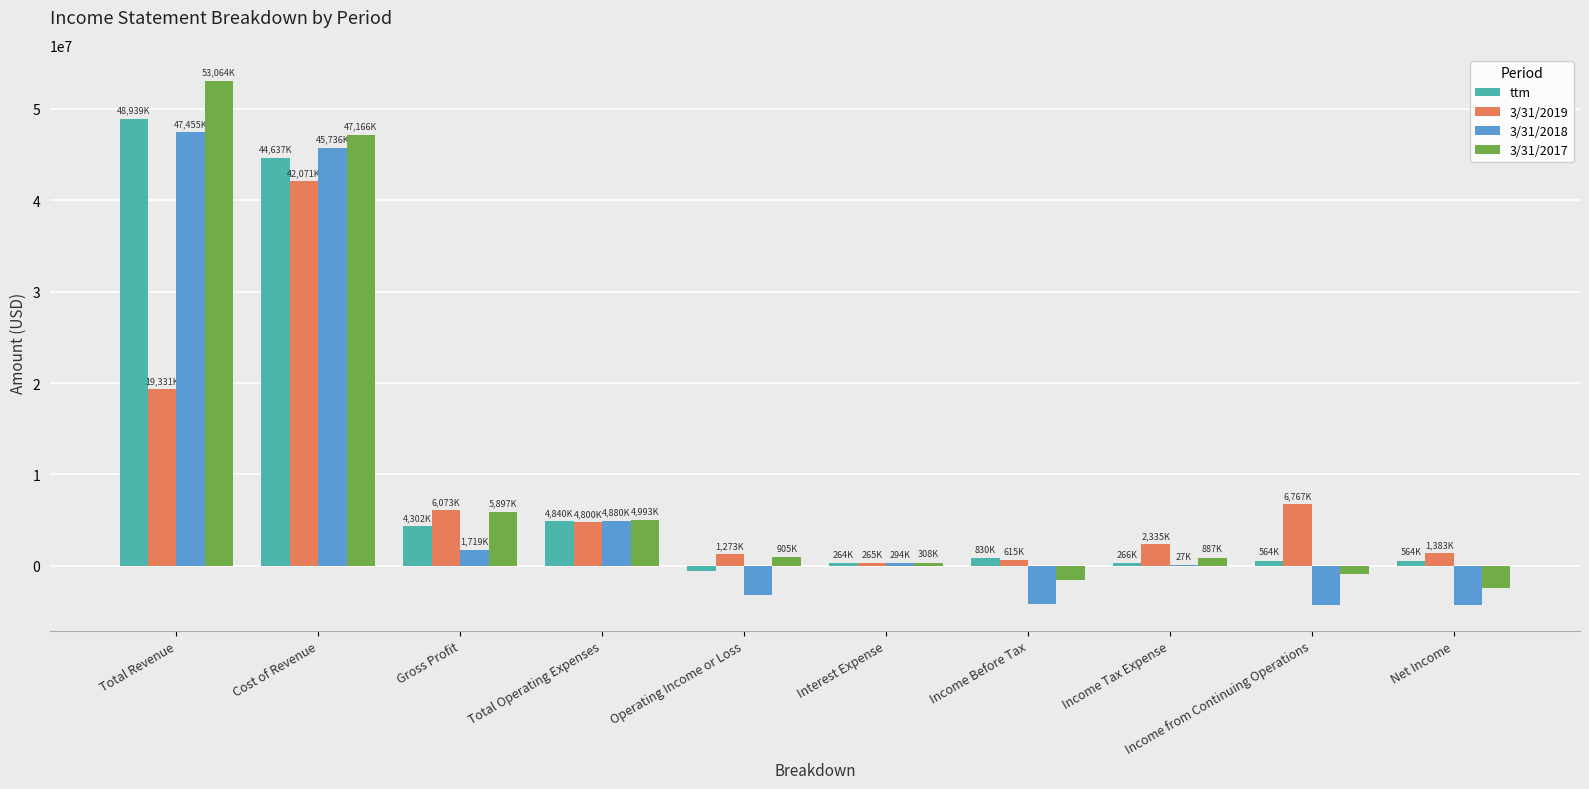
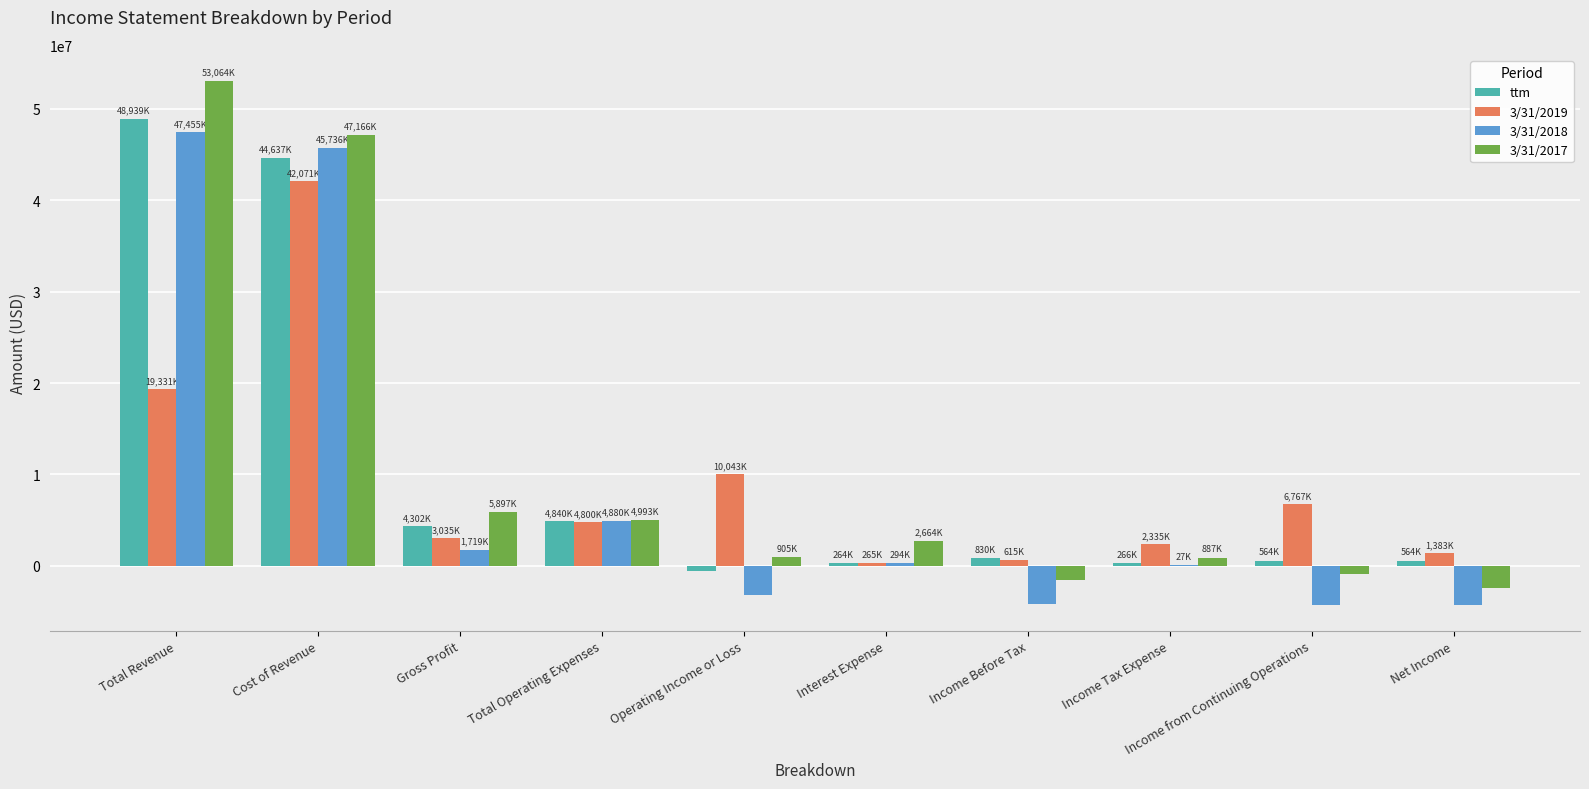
3/31/2019, Gross Profit: 6,073K -> 3,035K
3/31/2019, Operating Income or Loss: 1,273K -> 10,043K
3/31/2017, Interest Expense: 308K -> 2,664K
